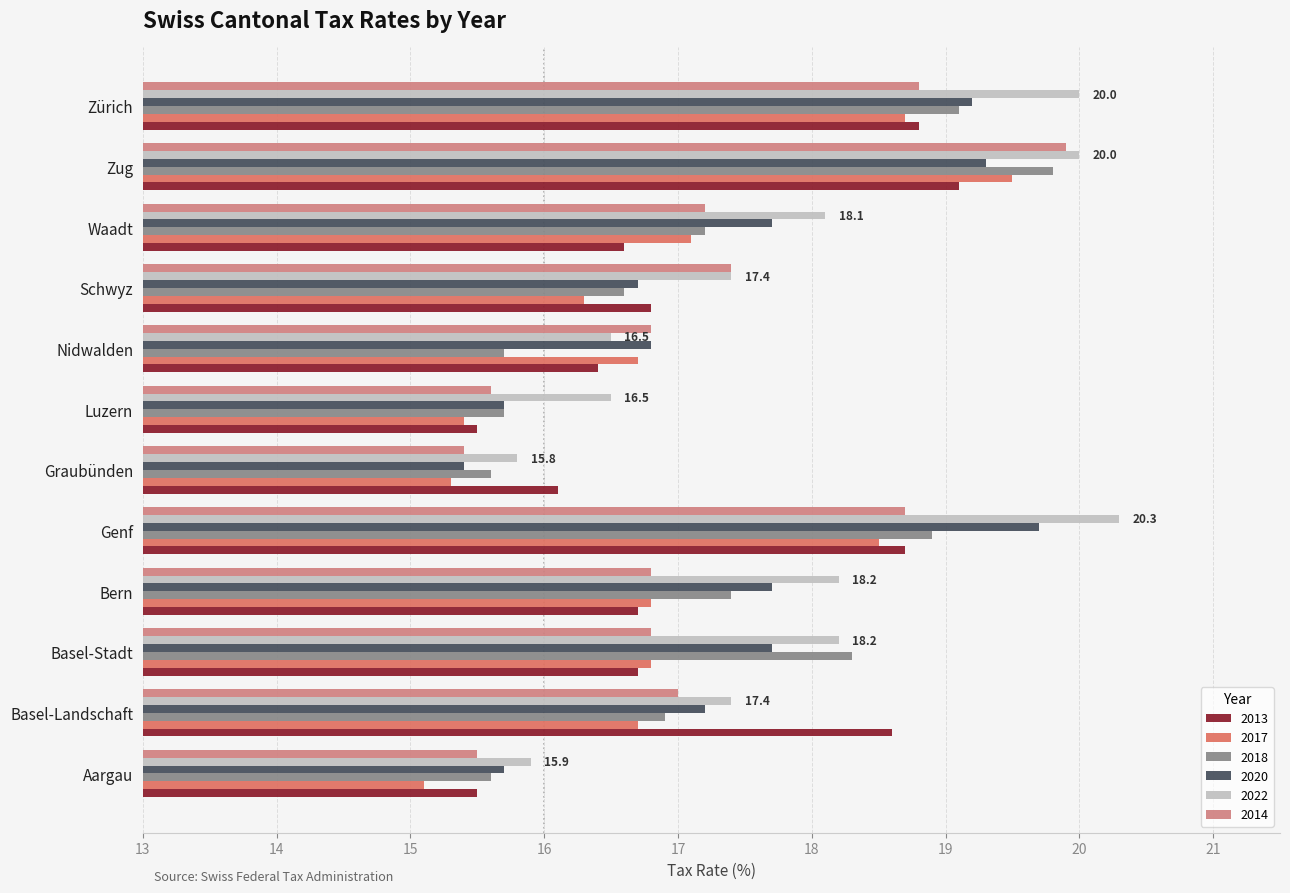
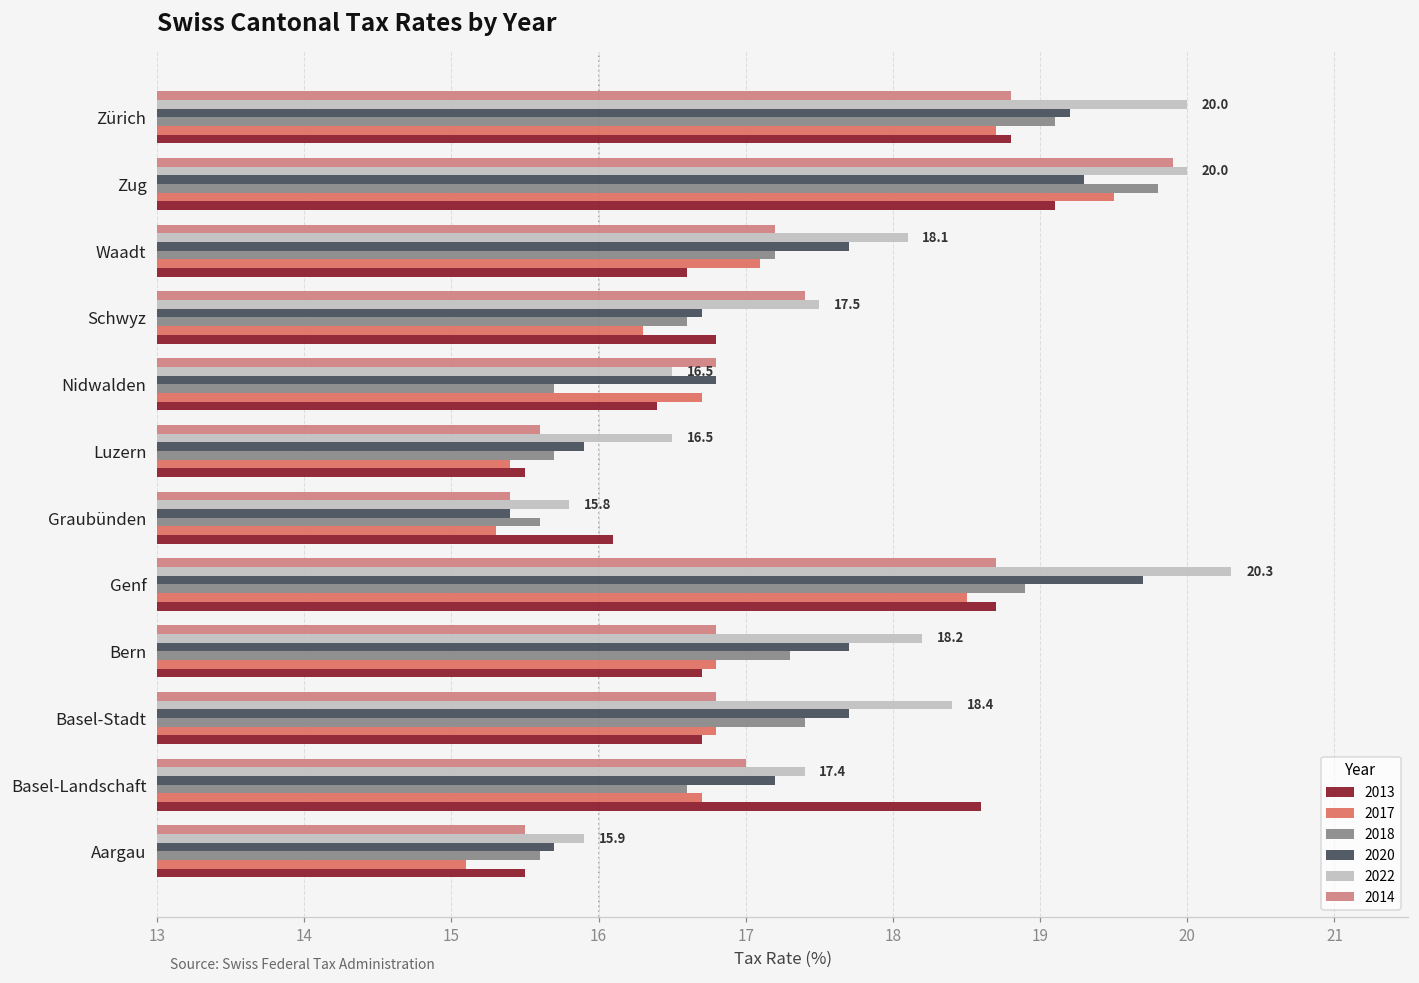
2022, Schwyz: 17.4 -> 17.5
2020, Luzern: 15.7 -> 15.9
2018, Bern: 17.4 -> 17.3
2022, Basel-Stadt: 18.2 -> 18.4
2018, Basel-Stadt: 18.3 -> 17.4
2018, Basel-Landschaft: 16.9 -> 16.6
